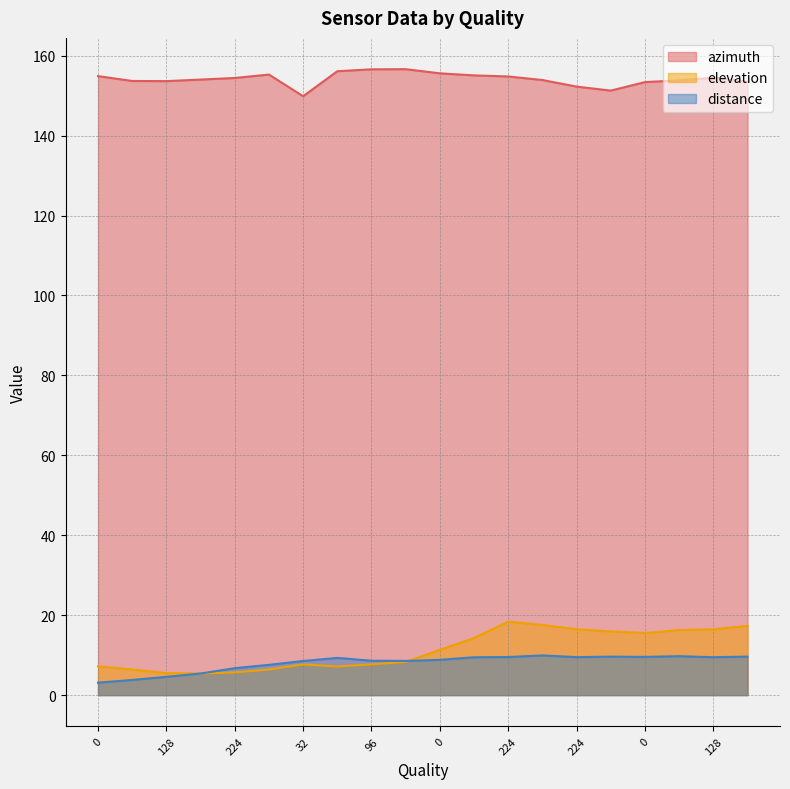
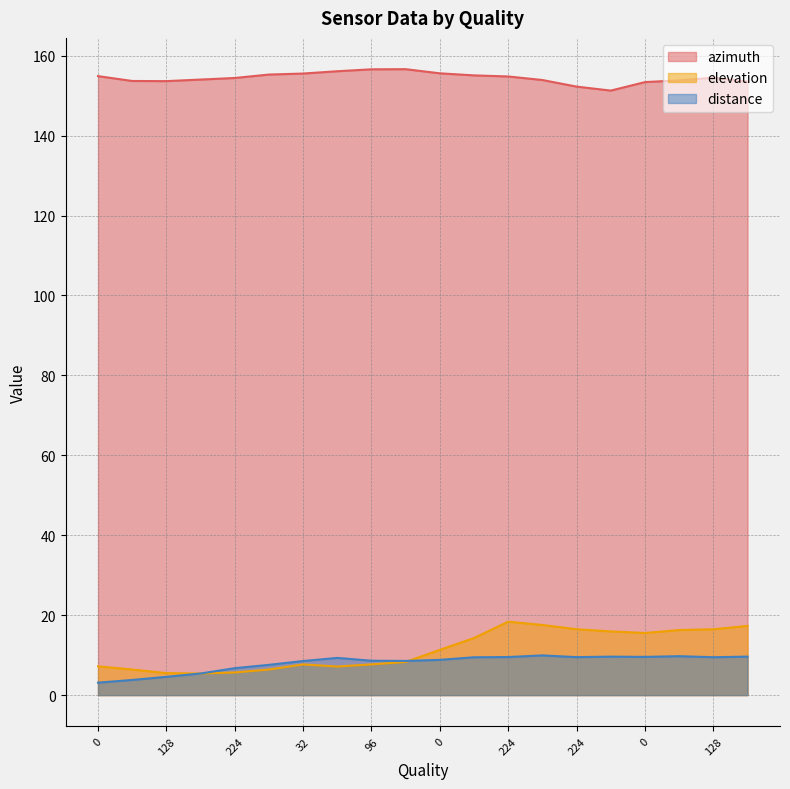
azimuth, 32: 150 -> 156
